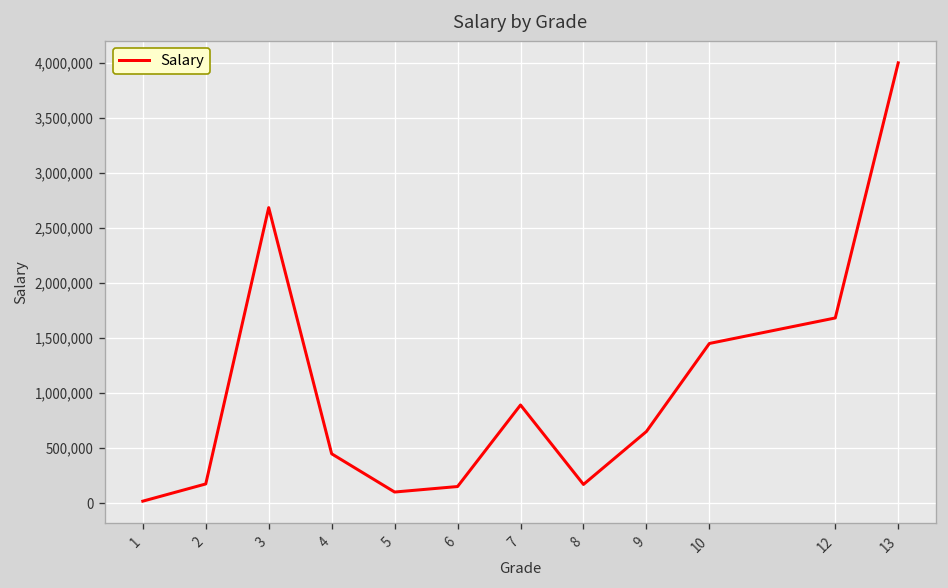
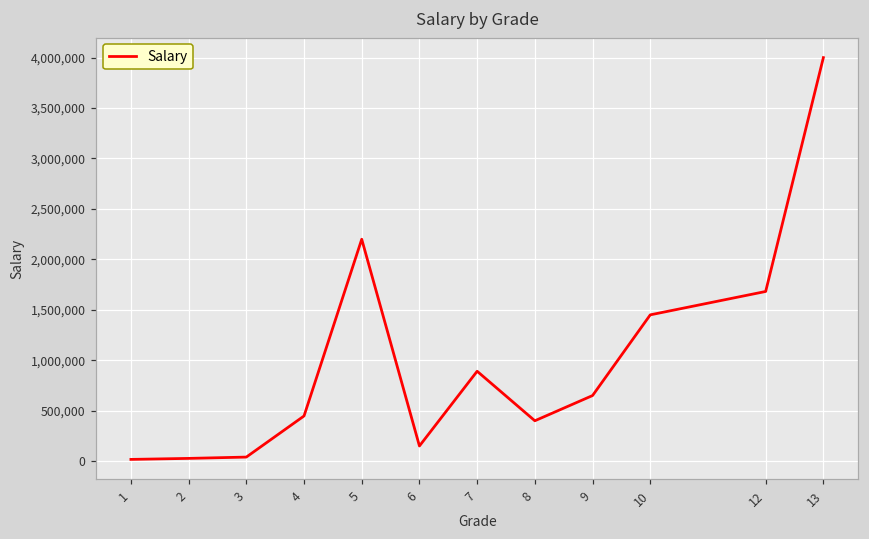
2: 200,000 -> 0
3: 2,700,000 -> 0
5: 100,000 -> 2,200,000
8: 200,000 -> 400,000
